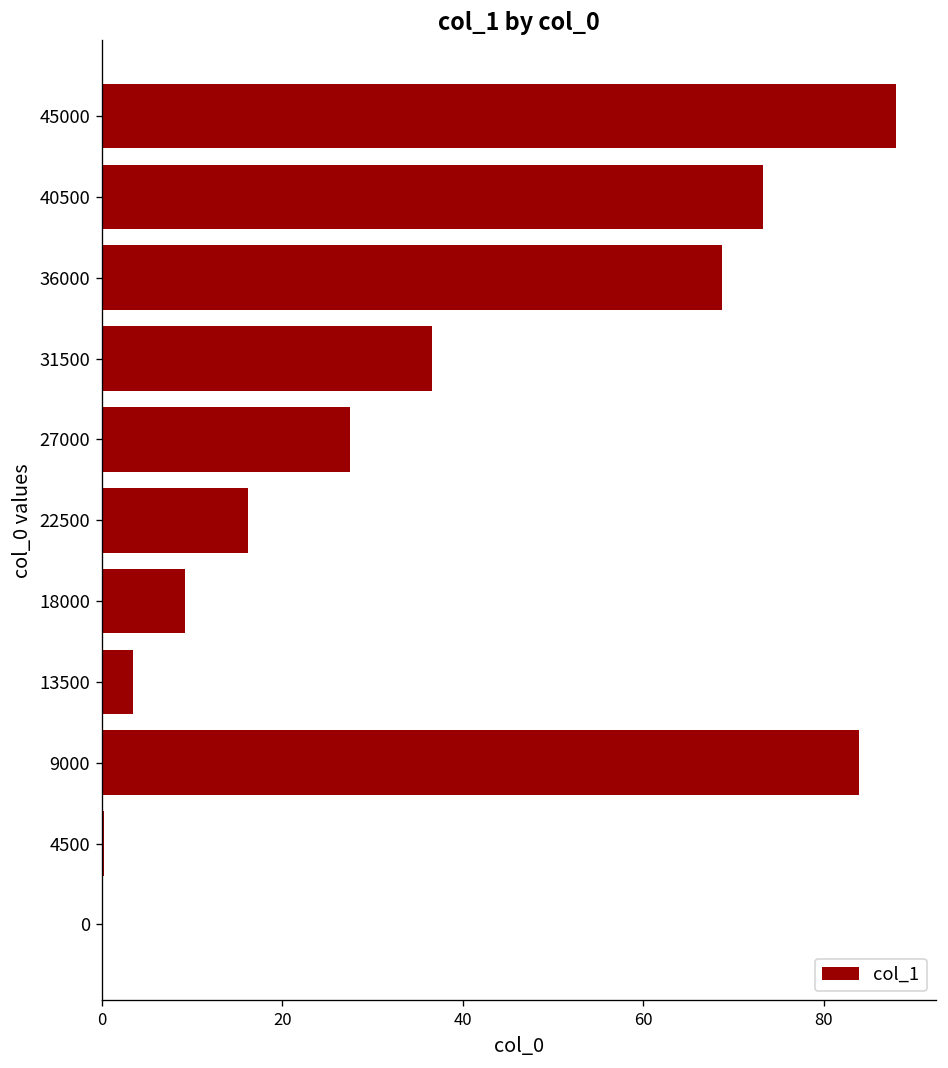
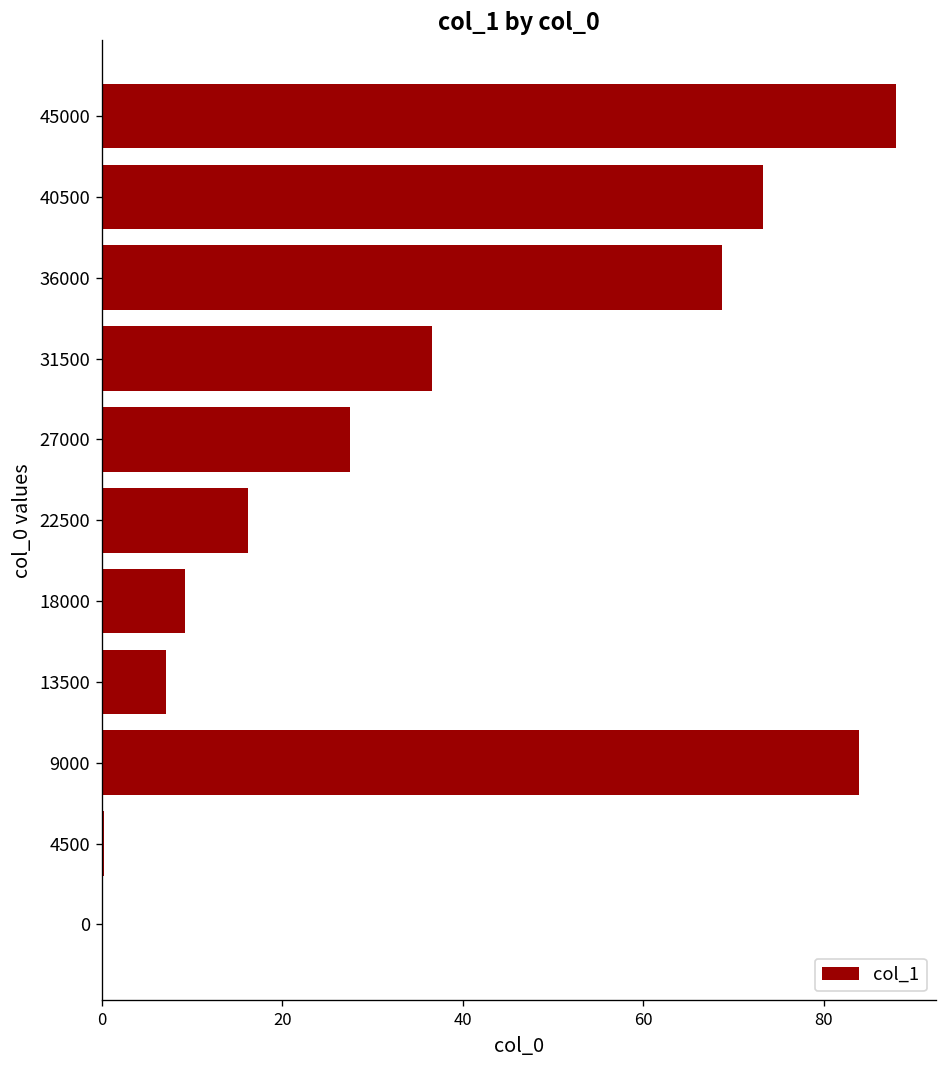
13500: 3 -> 7
